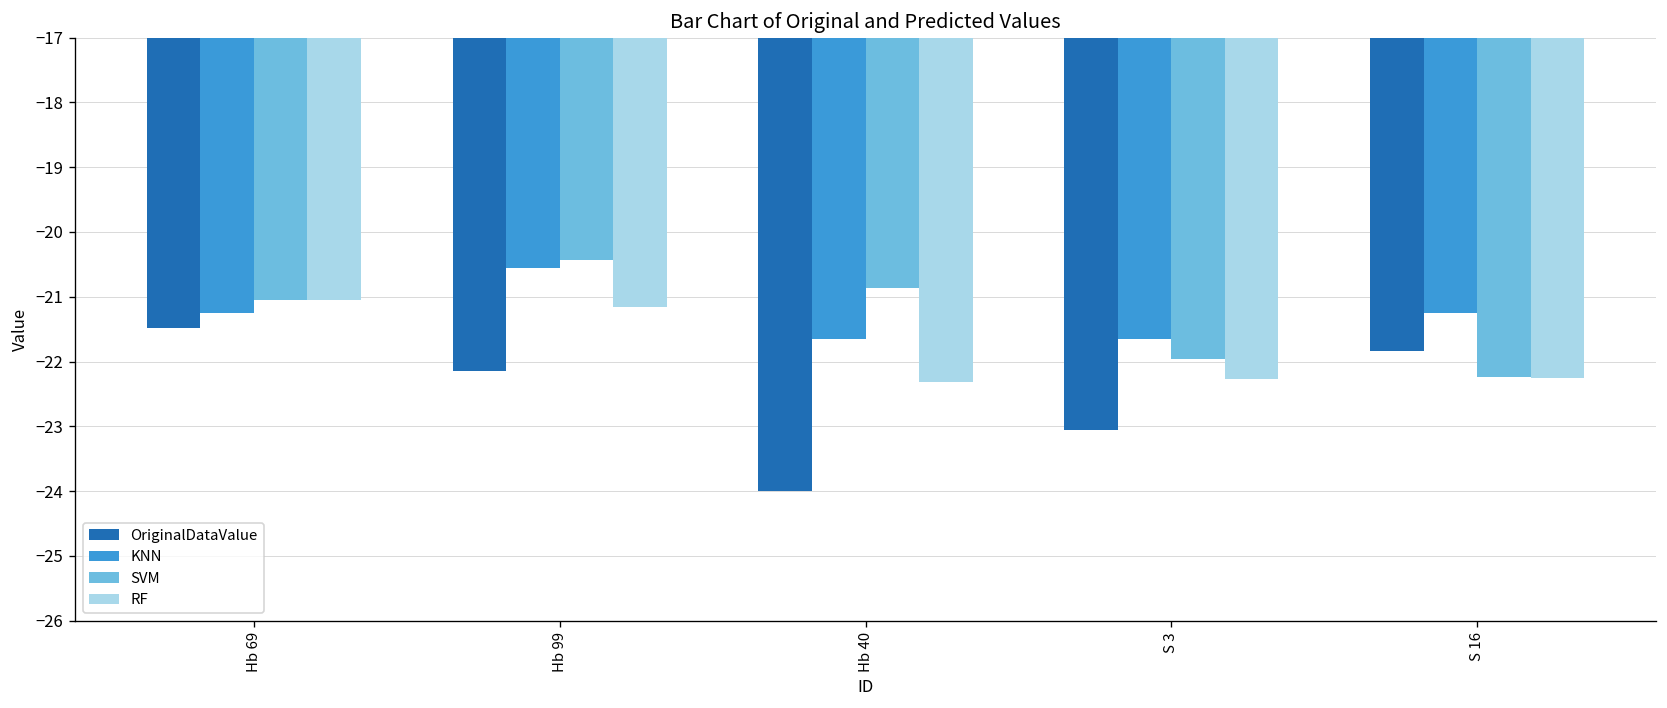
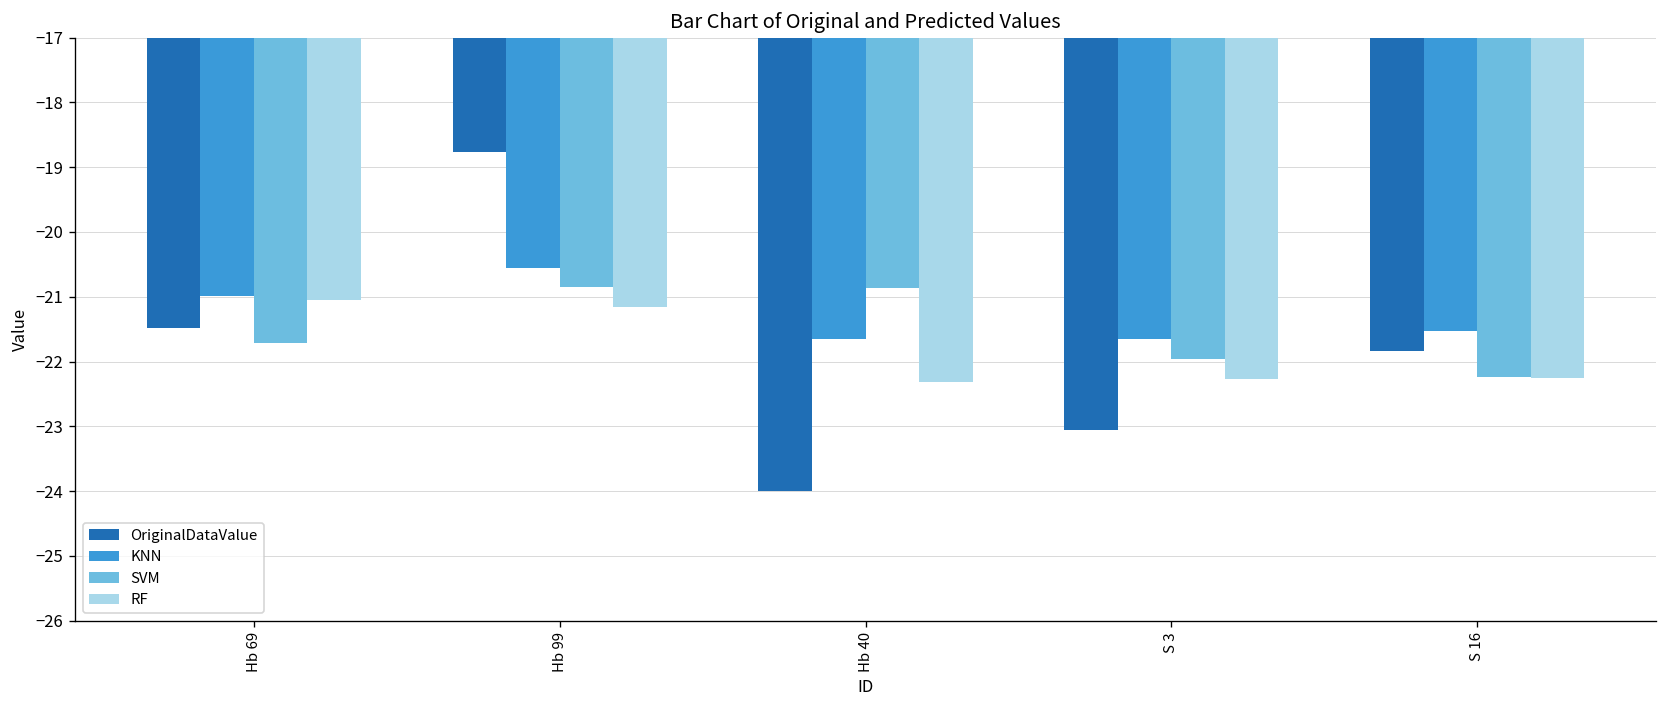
KNN, Hb 69: -21.3 -> -21.0
SVM, Hb 69: -21.1 -> -21.7
OriginalDataValue, Hb 99: -22.1 -> -18.8
SVM, Hb 99: -20.4 -> -20.8
KNN, S 16: -21.3 -> -21.5
